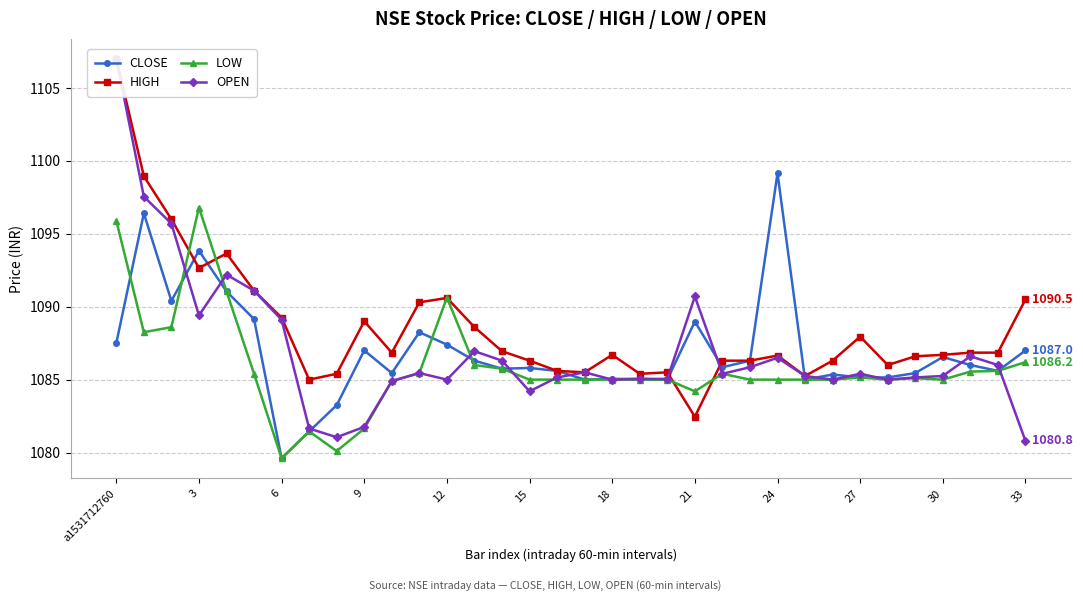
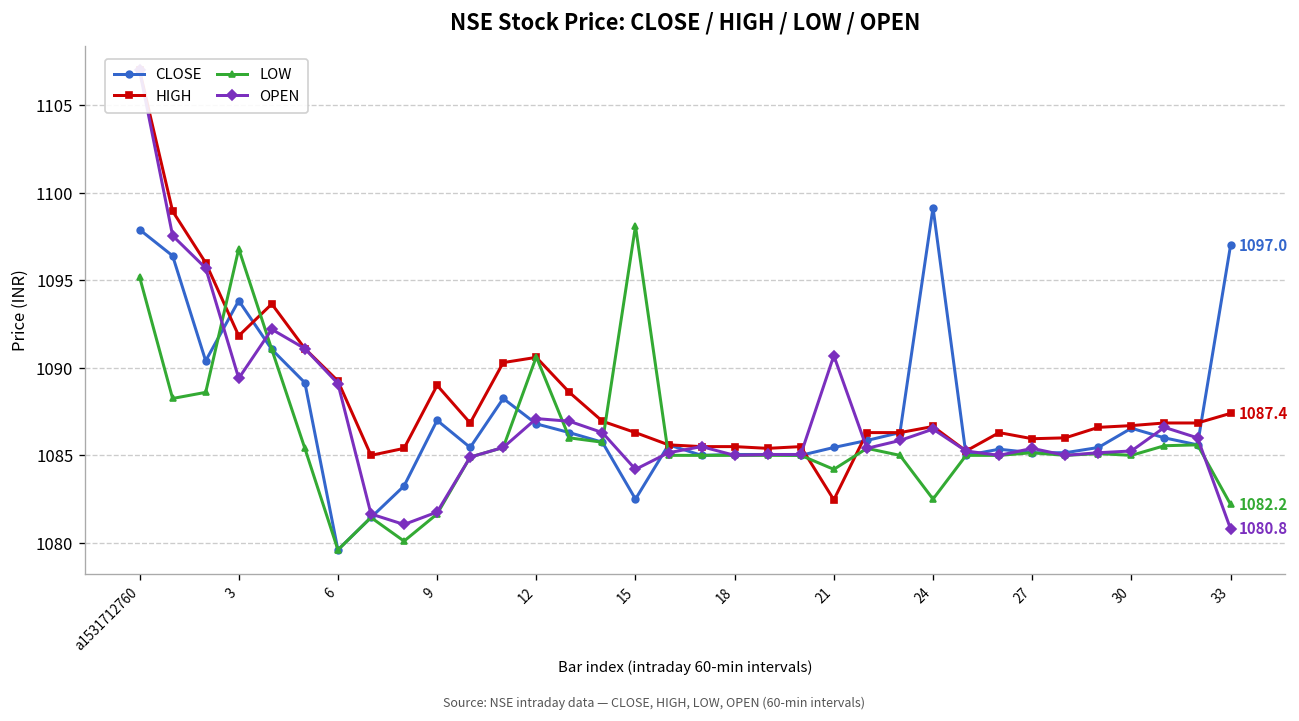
CLOSE, a1531712760: 1087.5 -> 1097.9
LOW, a1531712760: 1095.9 -> 1095.2
HIGH, 3: 1092.7 -> 1091.8
CLOSE, 12: 1087.4 -> 1086.8
OPEN, 12: 1085.0 -> 1087.1
CLOSE, 15: 1085.8 -> 1082.5
LOW, 15: 1085.0 -> 1098.1
HIGH, 18: 1086.7 -> 1085.5
CLOSE, 21: 1089.0 -> 1085.5
LOW, 24: 1085.0 -> 1082.5
HIGH, 27: 1088.0 -> 1086.0
CLOSE, 33: 1087.0 -> 1097.0
HIGH, 33: 1090.5 -> 1087.4
LOW, 33: 1086.2 -> 1082.2
